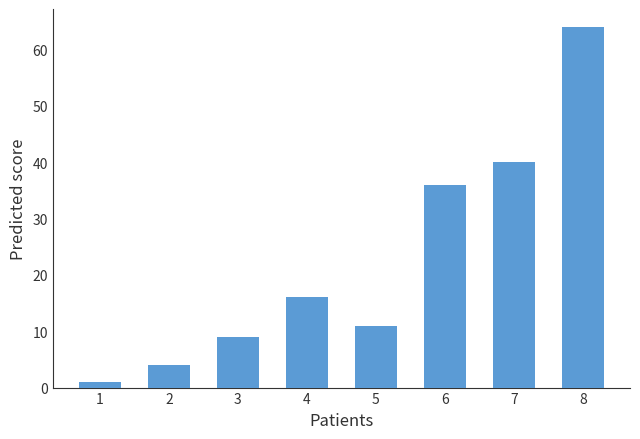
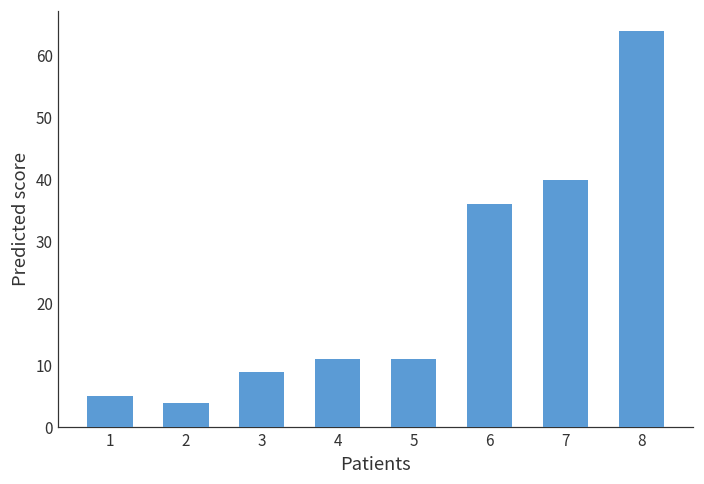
1: 1 -> 5
4: 16 -> 11
